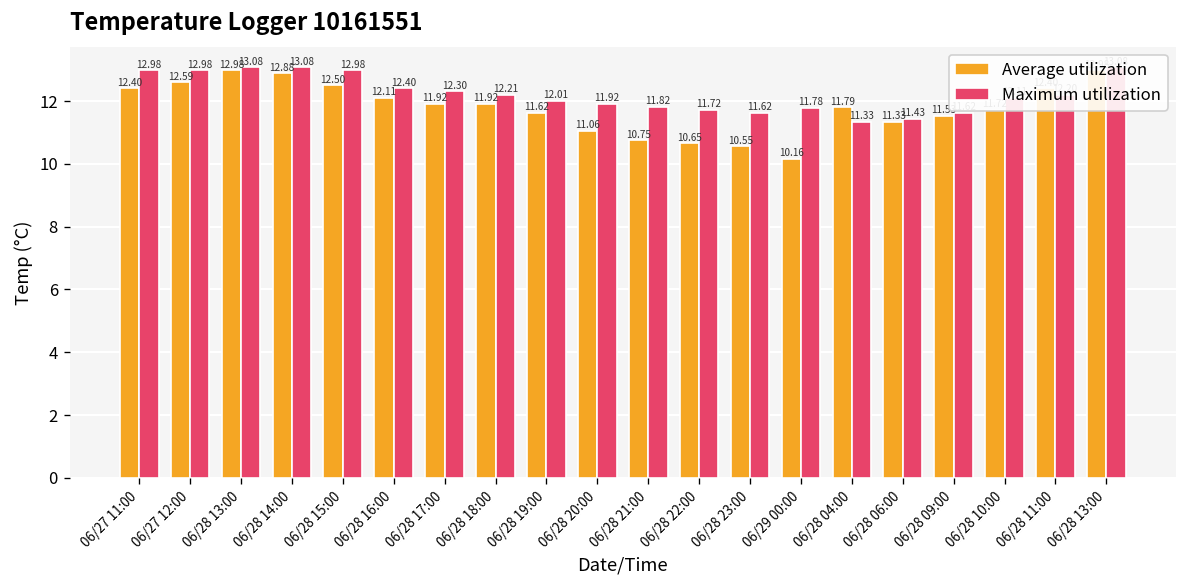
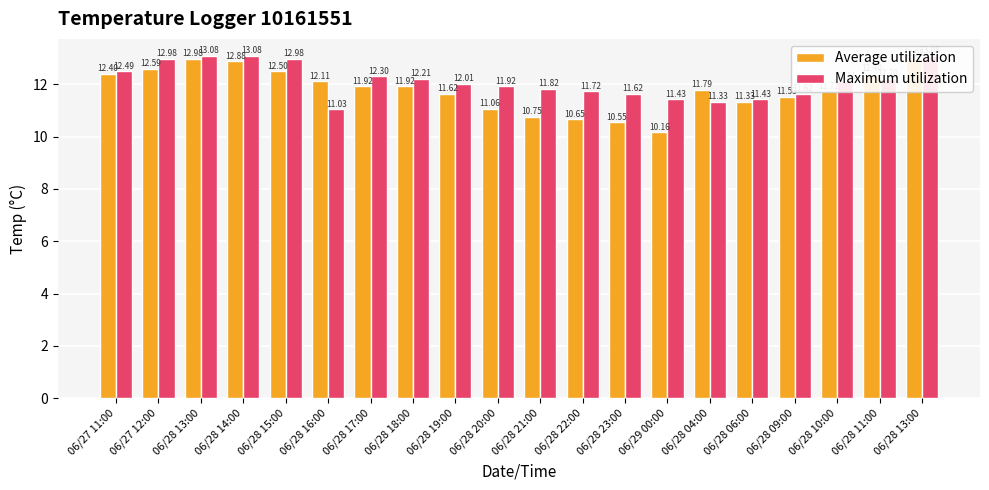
Maximum utilization, 06/27 11:00: 12.98 -> 12.49
Maximum utilization, 06/28 16:00: 12.40 -> 11.03
Maximum utilization, 06/29 00:00: 11.78 -> 11.43
